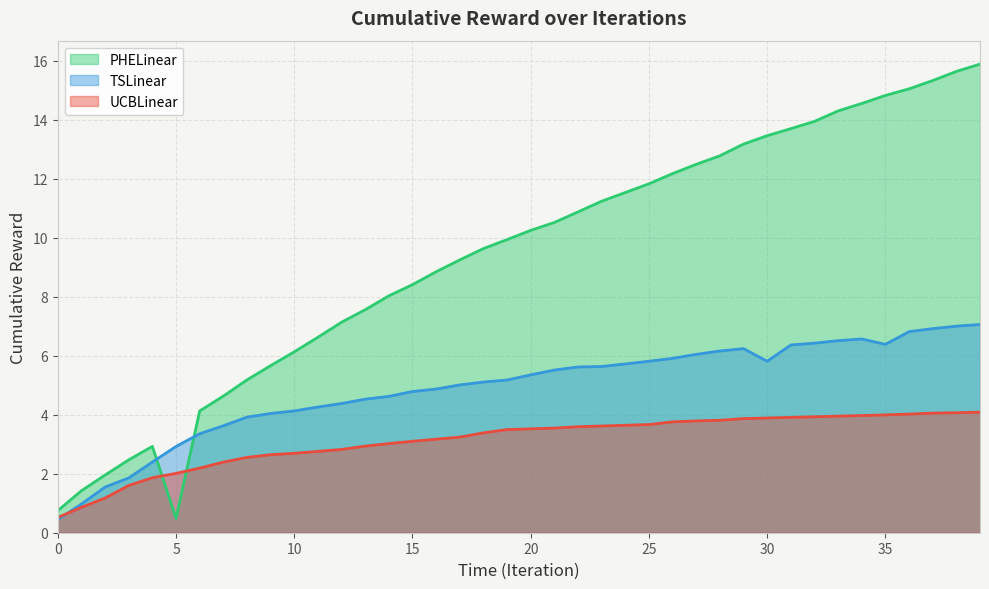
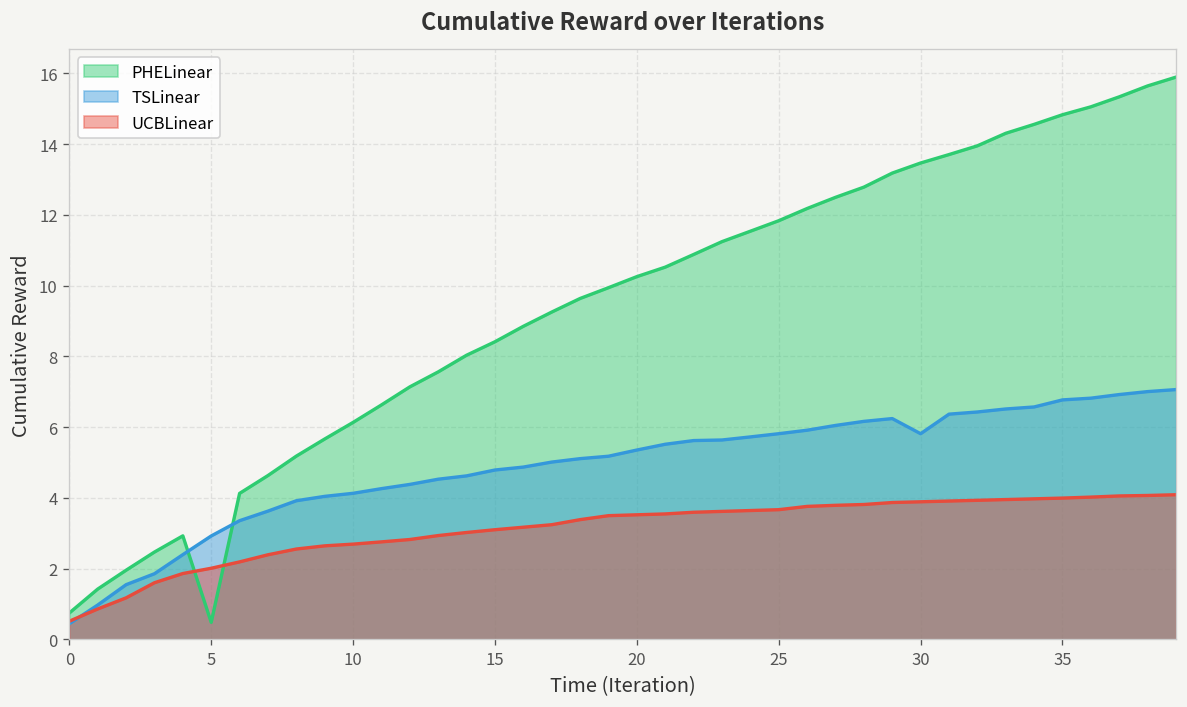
TSLinear, 35: 6.4 -> 6.8
